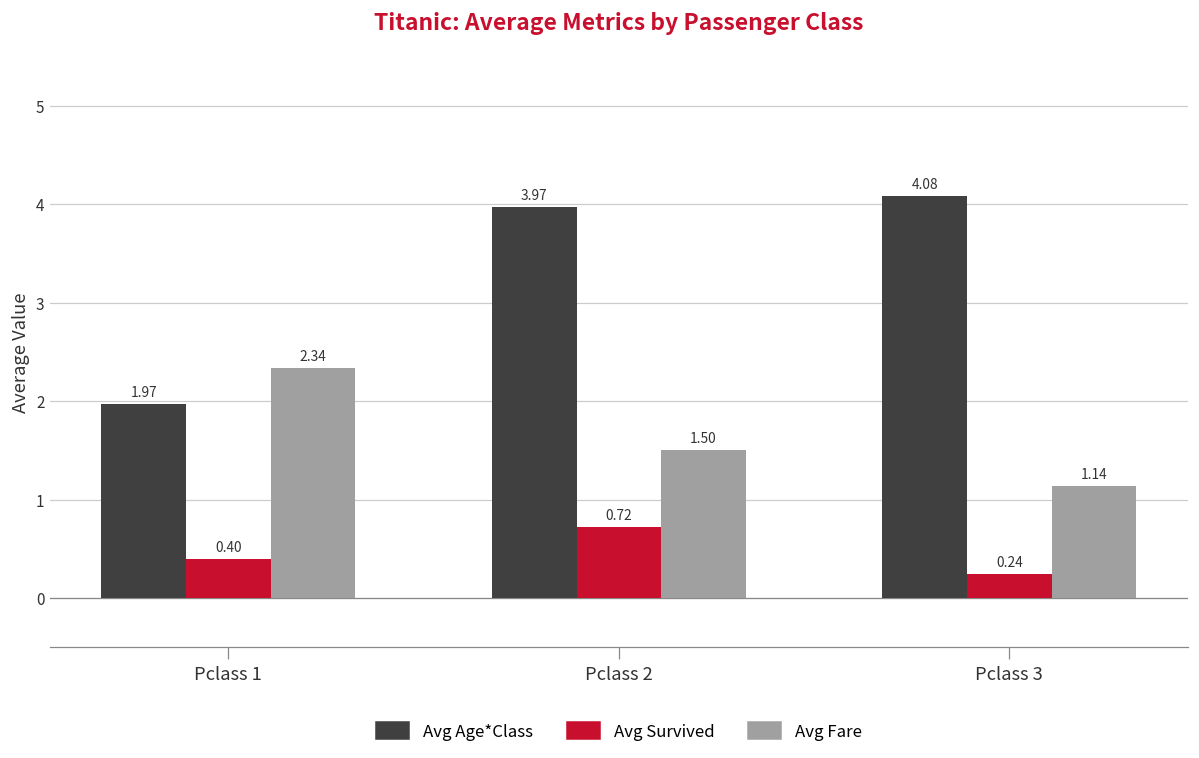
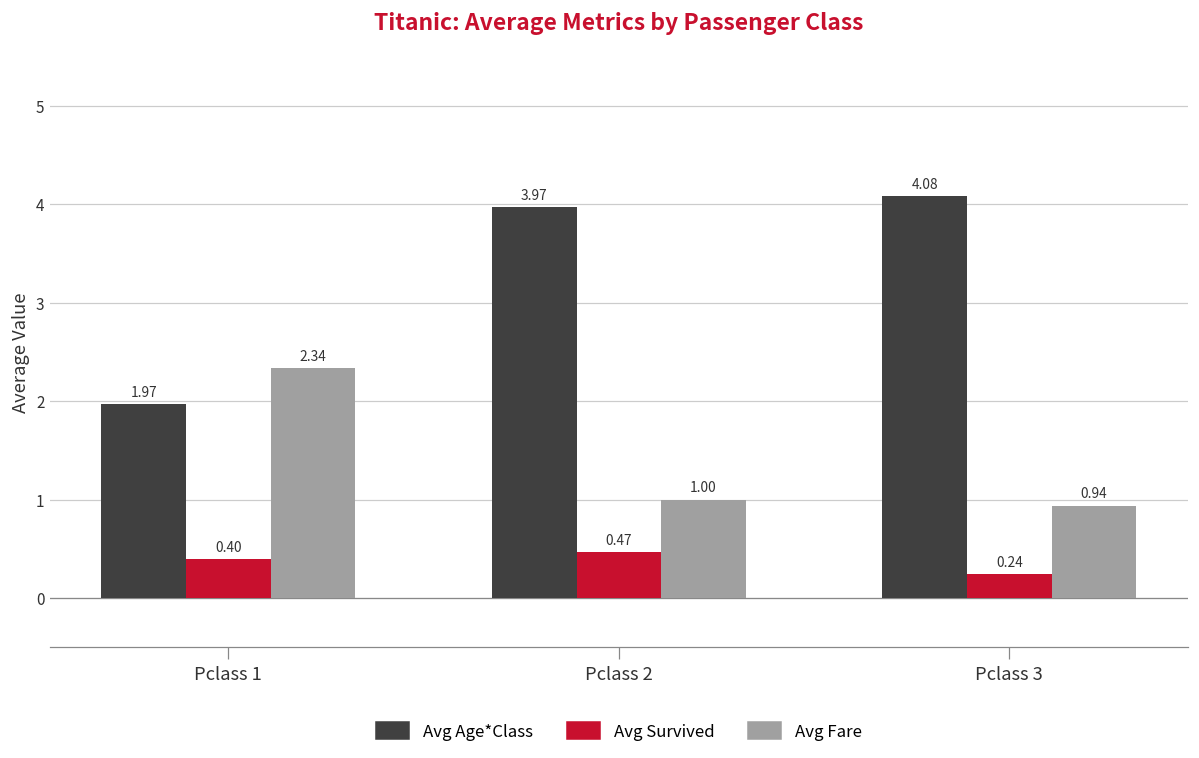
Avg Survived, Pclass 2: 0.72 -> 0.47
Avg Fare, Pclass 2: 1.50 -> 1.00
Avg Fare, Pclass 3: 1.14 -> 0.94
